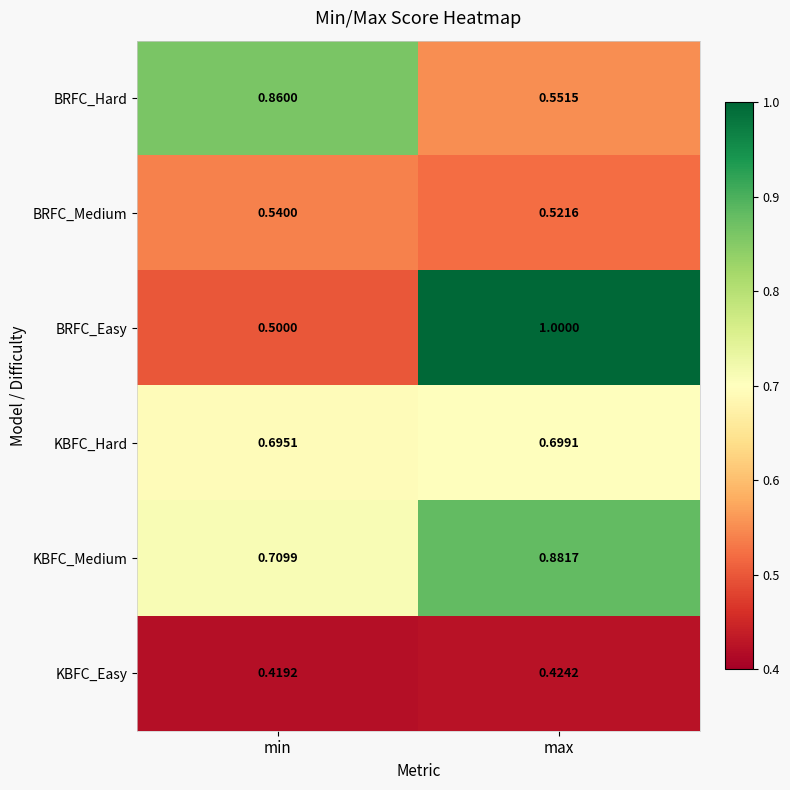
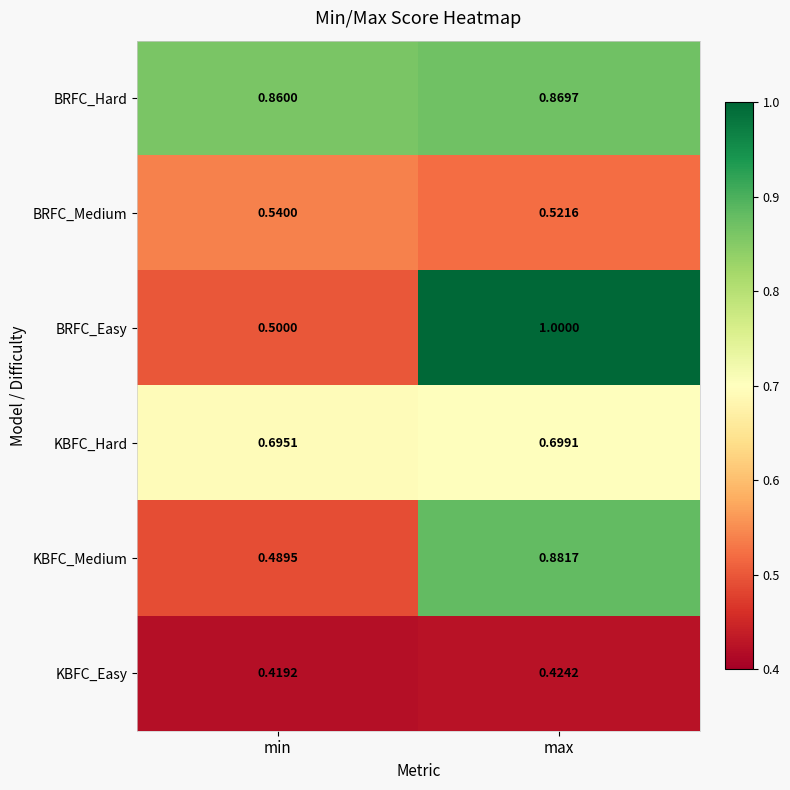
BRFC_Hard, max: 0.5515 -> 0.8697
KBFC_Medium, min: 0.7099 -> 0.4895
